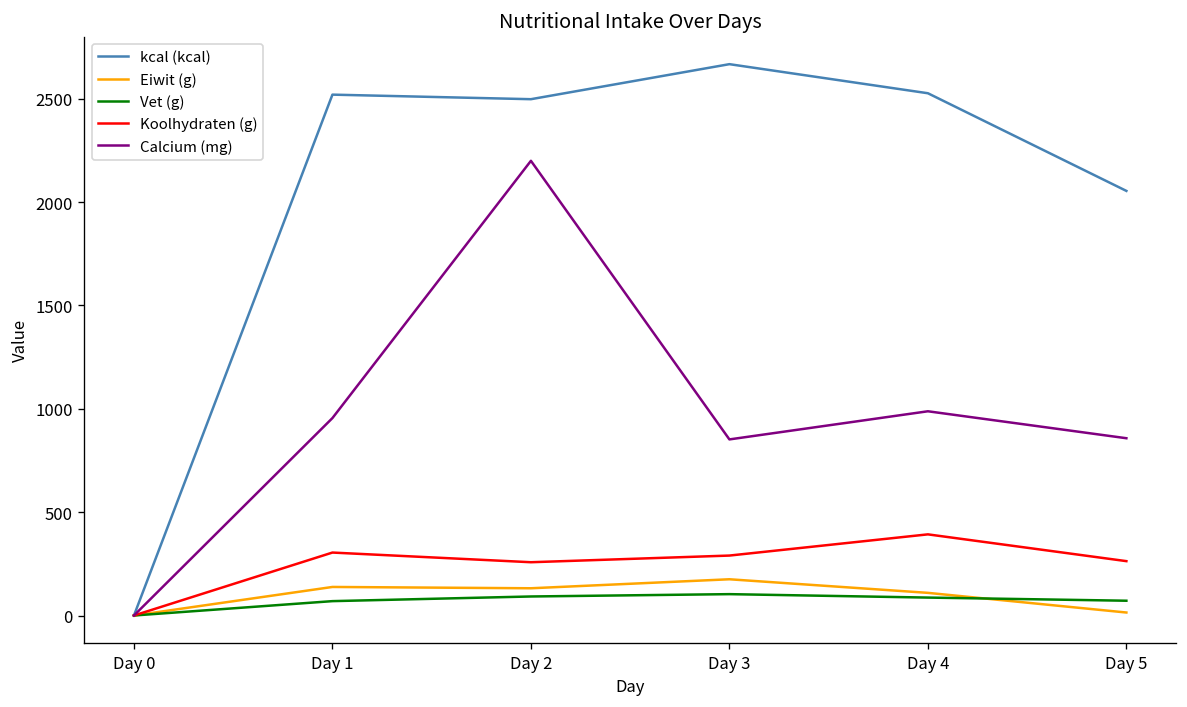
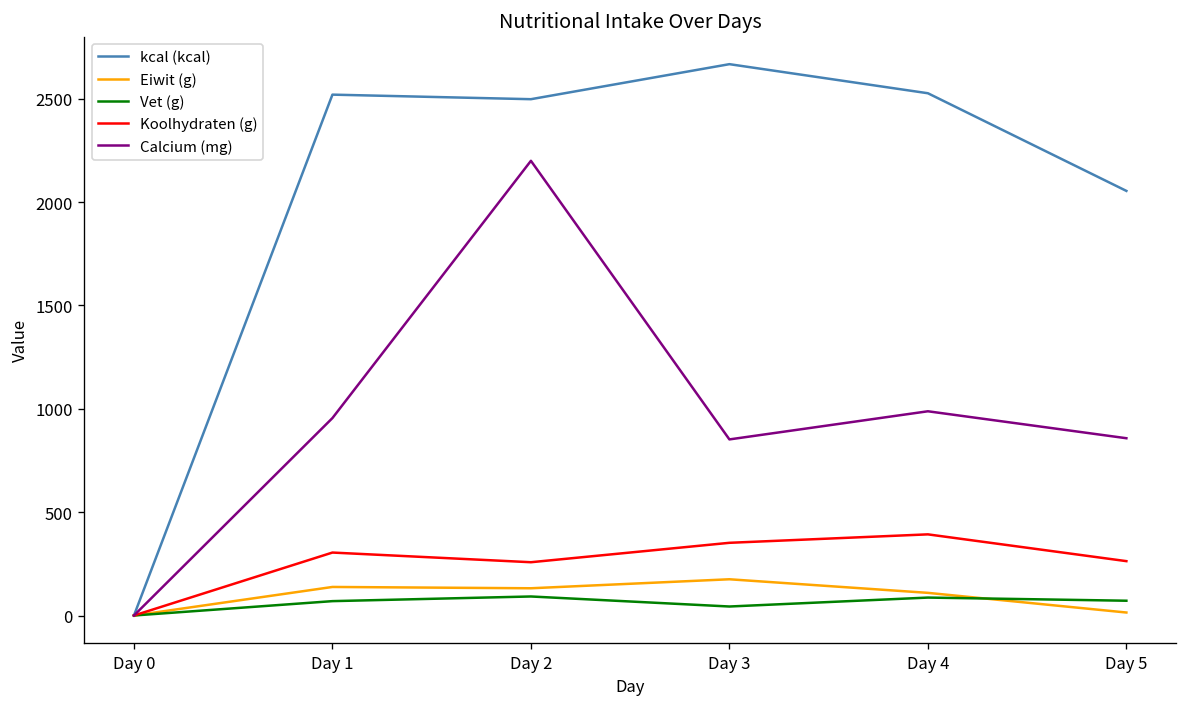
Vet (g), Day 3: 100 -> 40
Koolhydraten (g), Day 3: 290 -> 350
